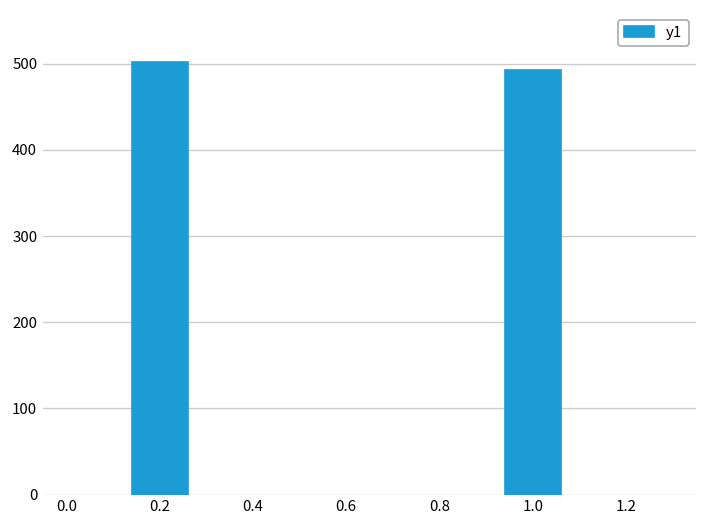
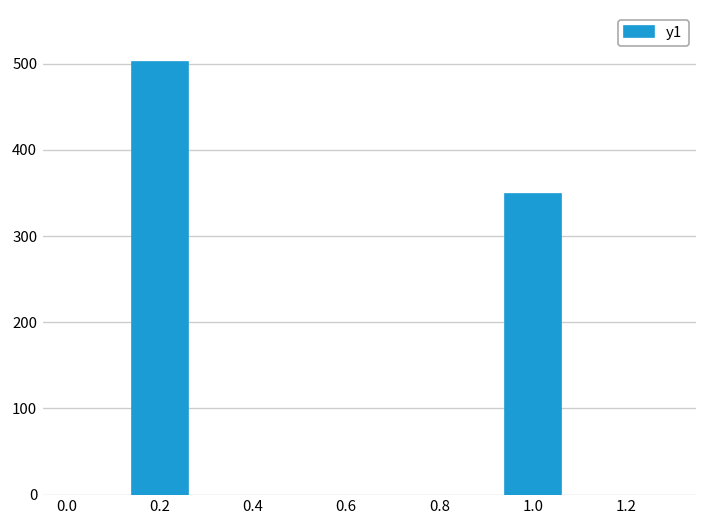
1.0: 490 -> 350
